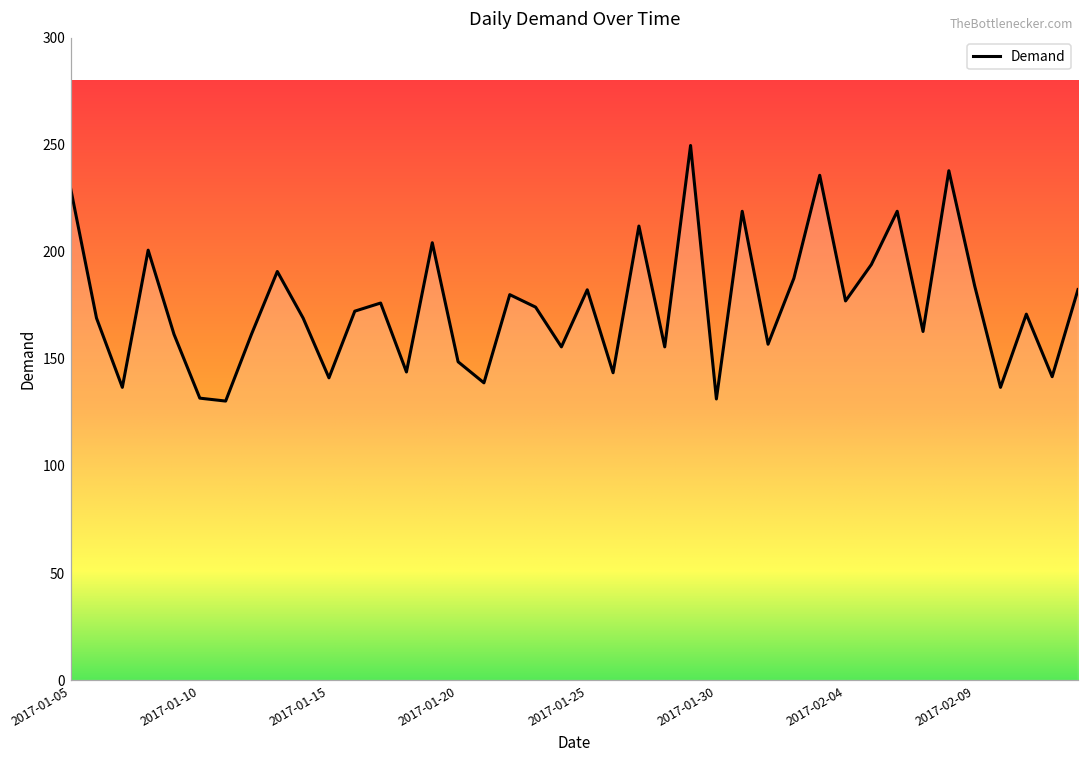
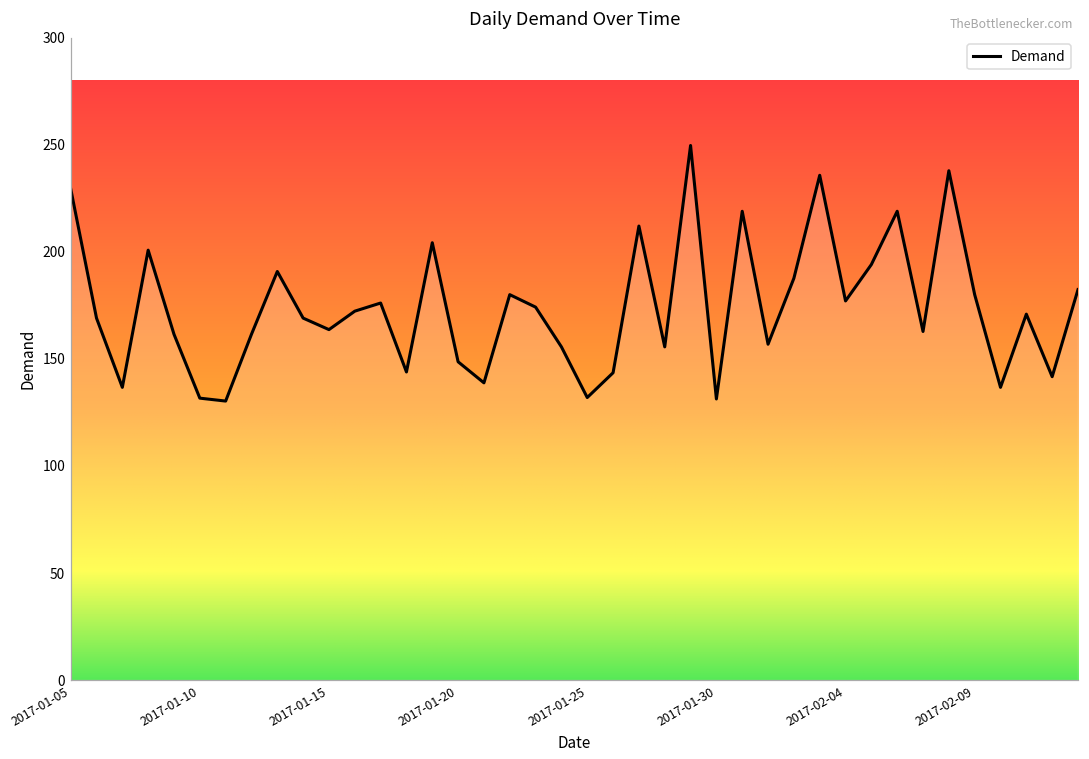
2017-01-15: 141 -> 164
2017-01-25: 182 -> 132
2017-02-09: 184 -> 180
